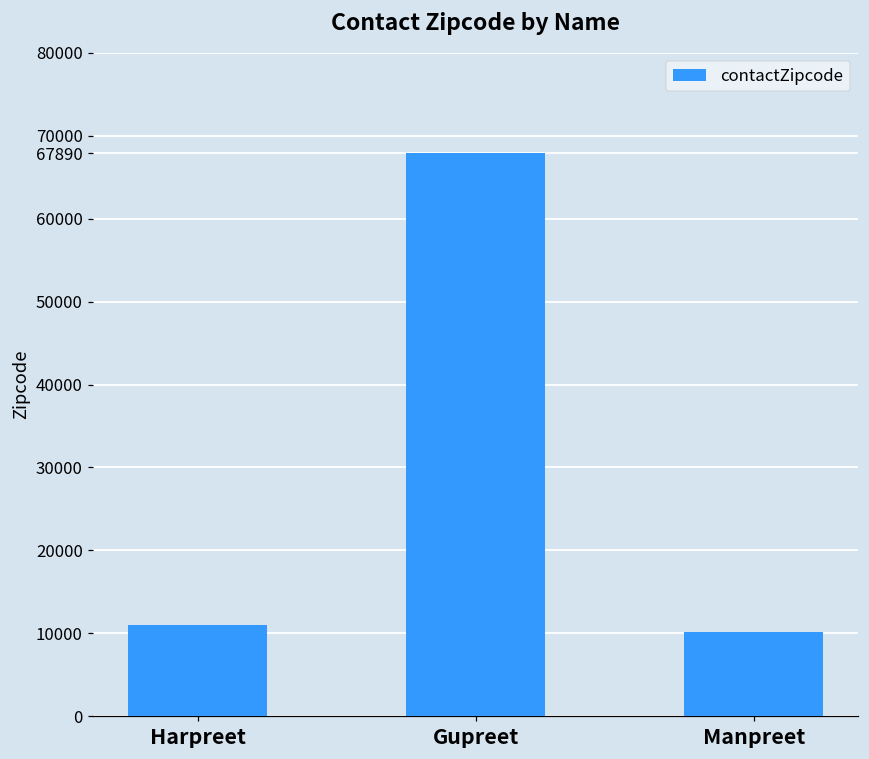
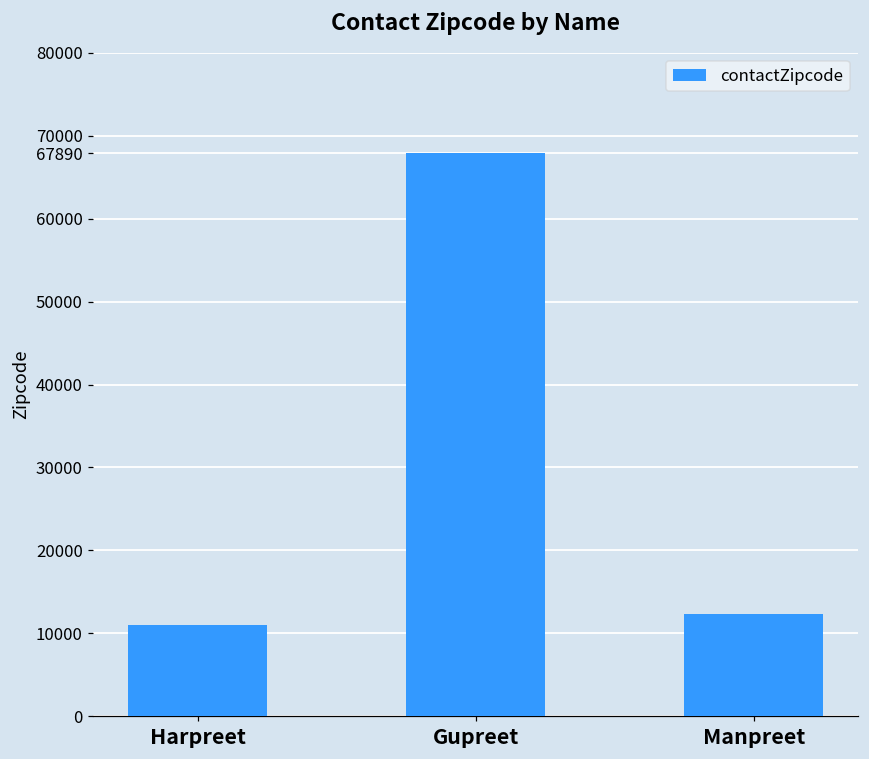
Manpreet: 10000 -> 12000
